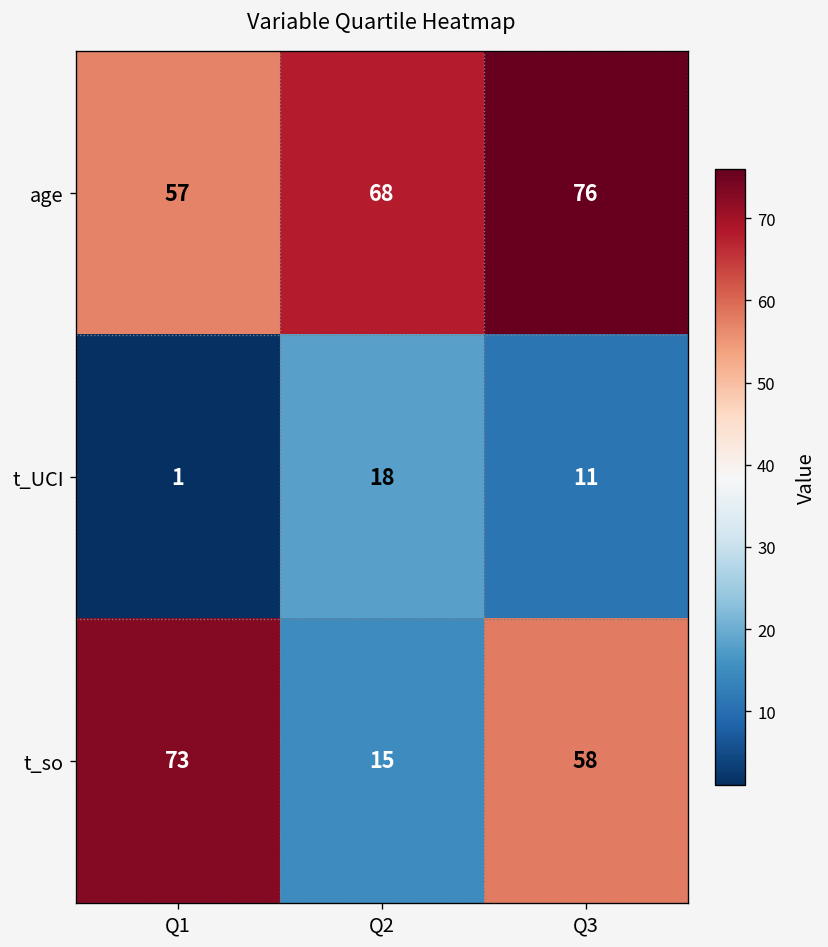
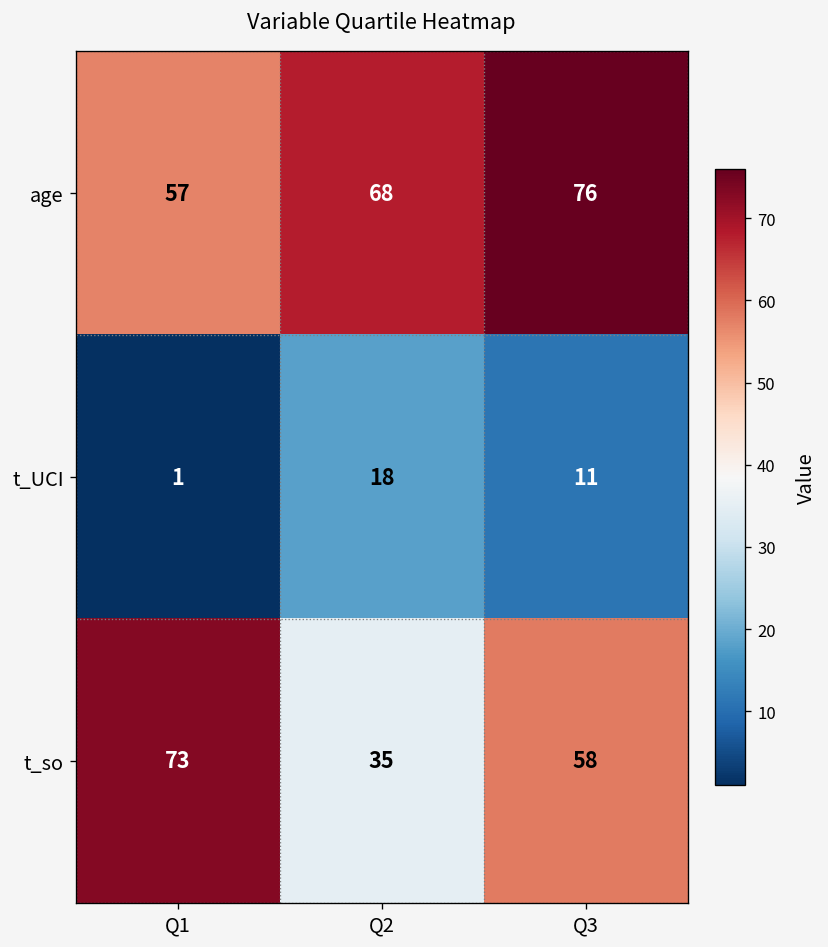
t_so, Q2: 15 -> 35
